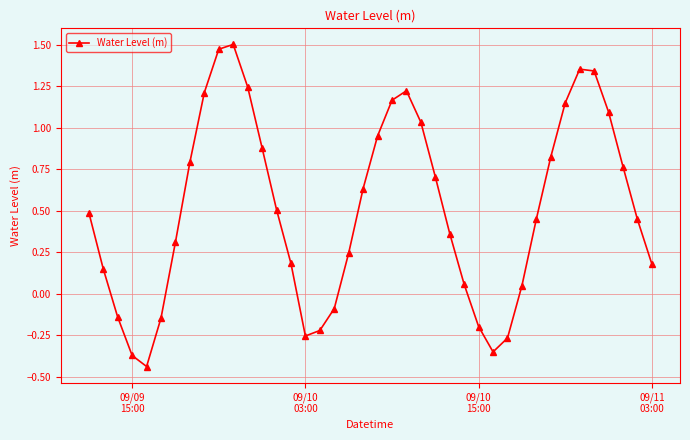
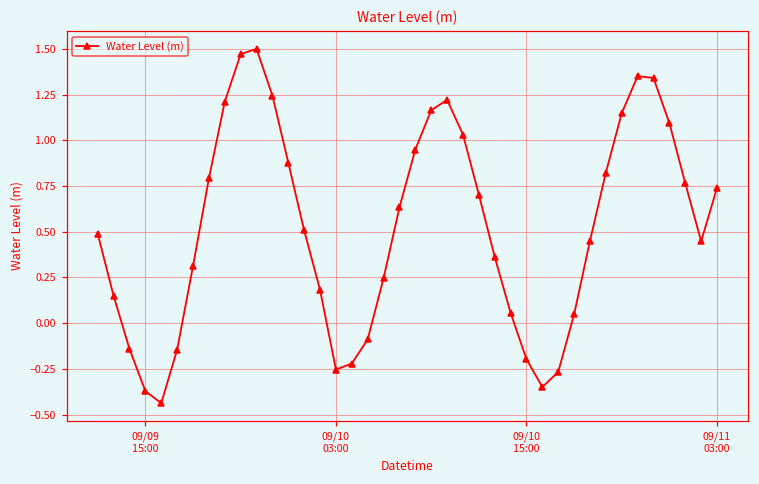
09/11 03:00: 0.18 -> 0.74
